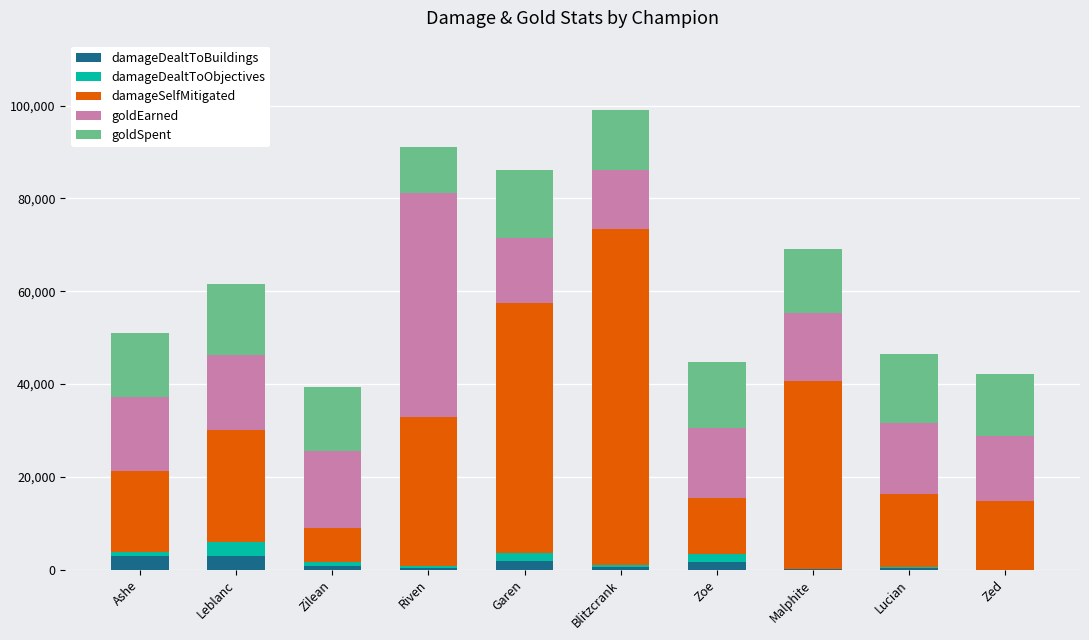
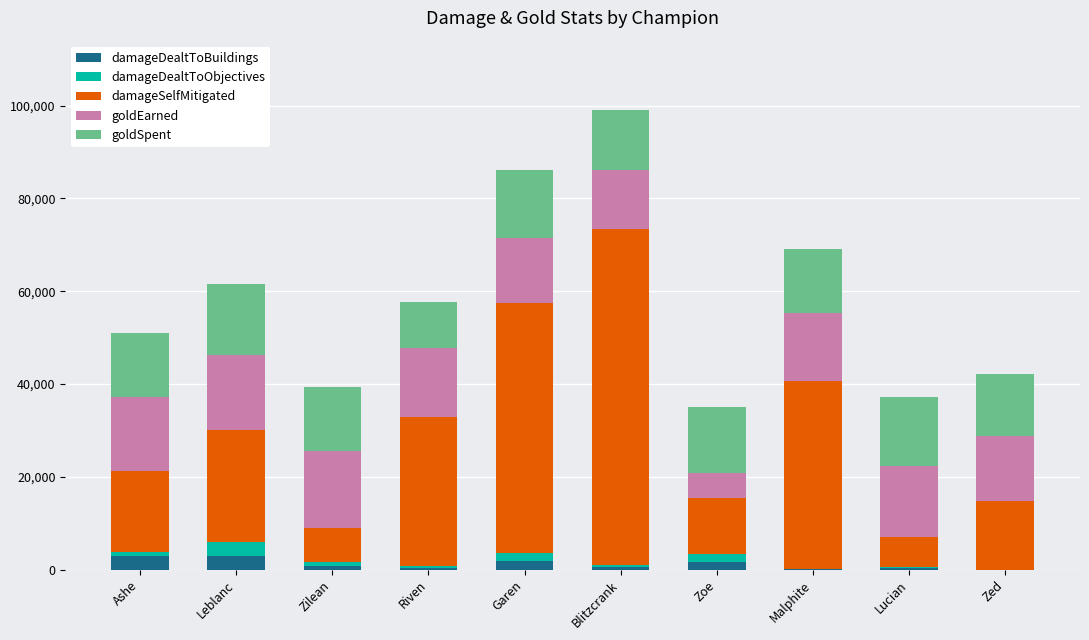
goldEarned, Riven: 48,000 -> 15,000
goldEarned, Zoe: 15,000 -> 5,000
damageSelfMitigated, Lucian: 16,000 -> 7,000
